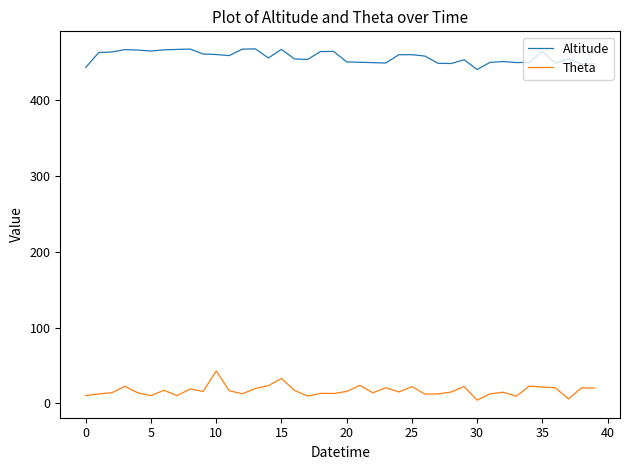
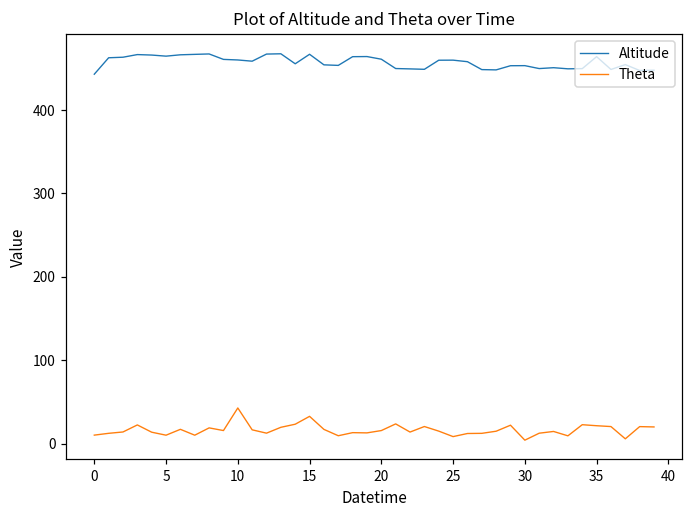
Altitude, 20: 450 -> 460
Theta, 25: 20 -> 10
Altitude, 30: 440 -> 450
